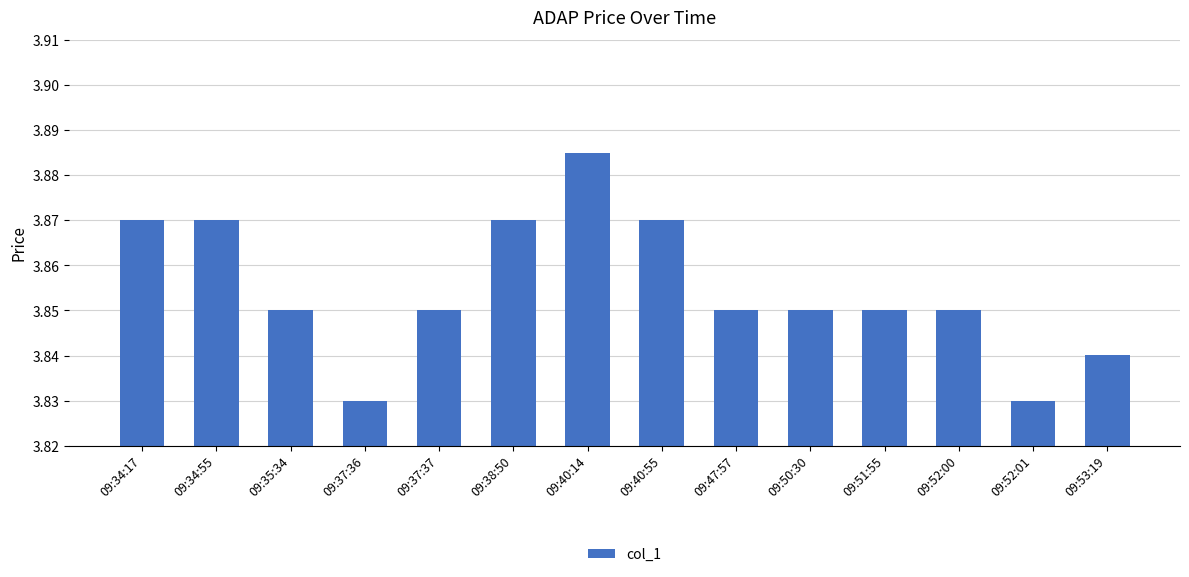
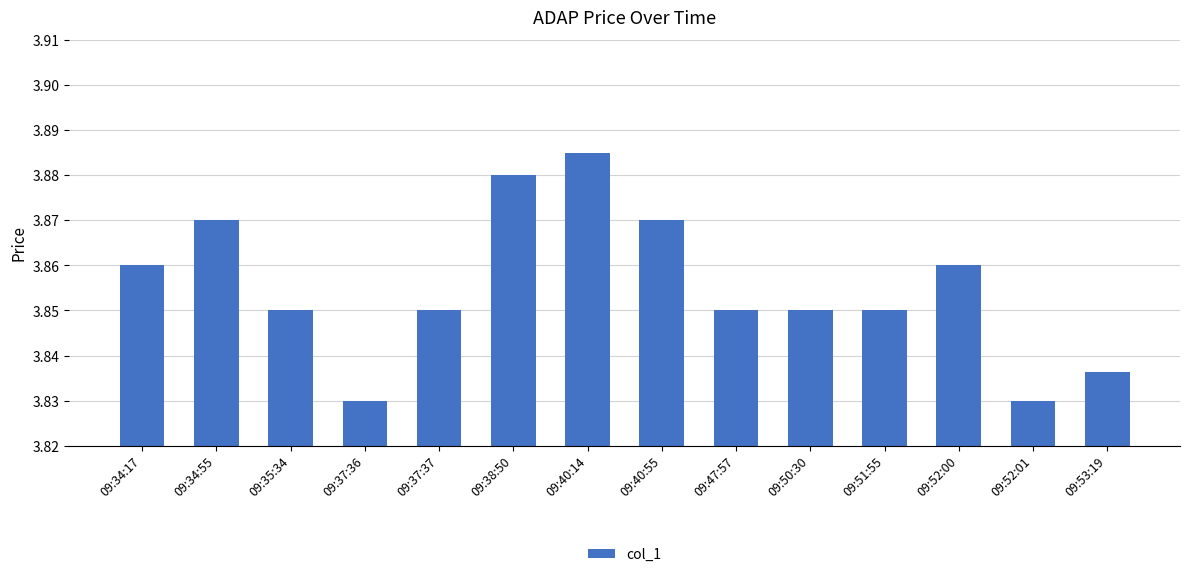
09:34:17: 3.87 -> 3.86
09:38:50: 3.87 -> 3.88
09:52:00: 3.85 -> 3.86
09:53:19: 3.840 -> 3.836
